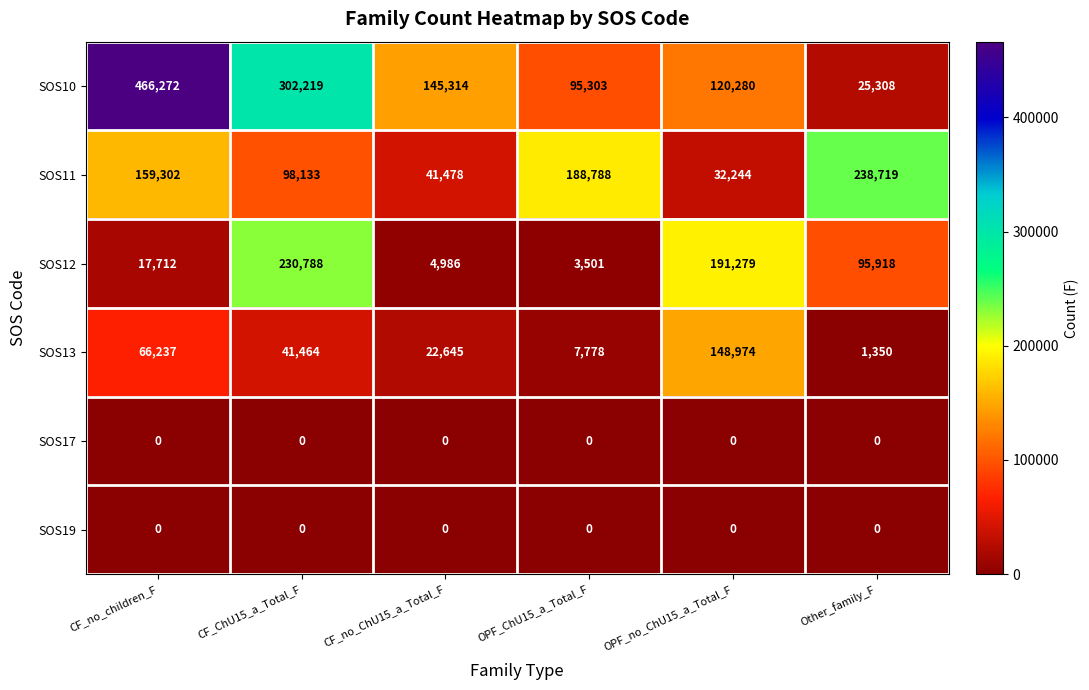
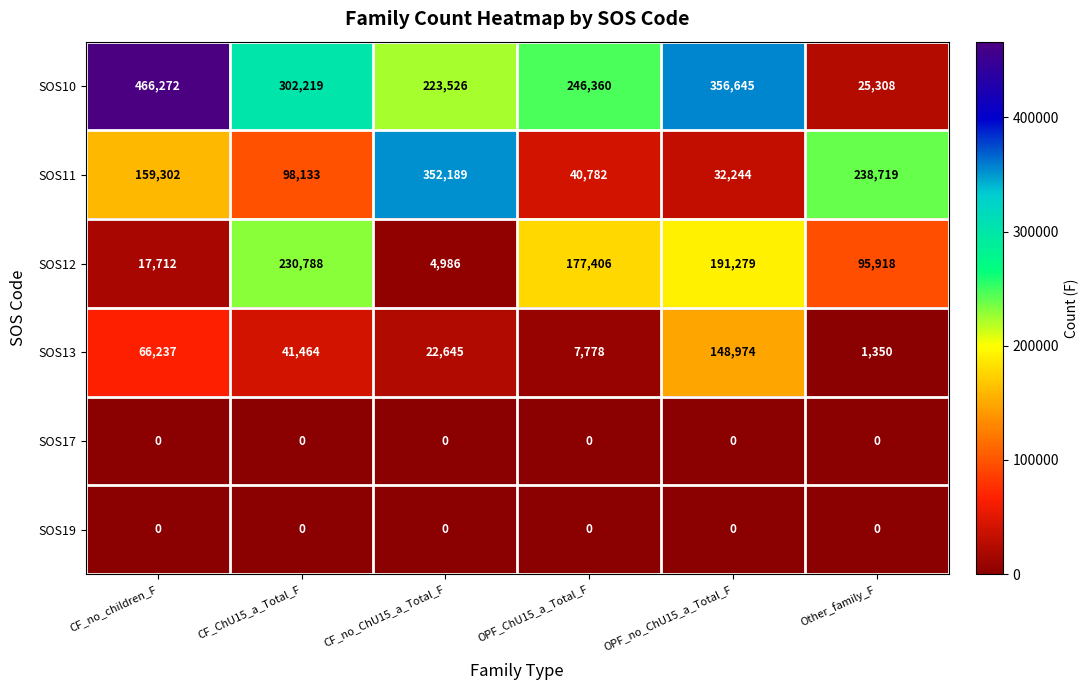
SOS10, CF_no_ChU15_a_Total_F: 145,314 -> 223,526
SOS10, OPF_ChU15_a_Total_F: 95,303 -> 246,360
SOS10, OPF_no_ChU15_a_Total_F: 120,280 -> 356,645
SOS11, CF_no_ChU15_a_Total_F: 41,478 -> 352,189
SOS11, OPF_ChU15_a_Total_F: 188,788 -> 40,782
SOS12, OPF_ChU15_a_Total_F: 3,501 -> 177,406
